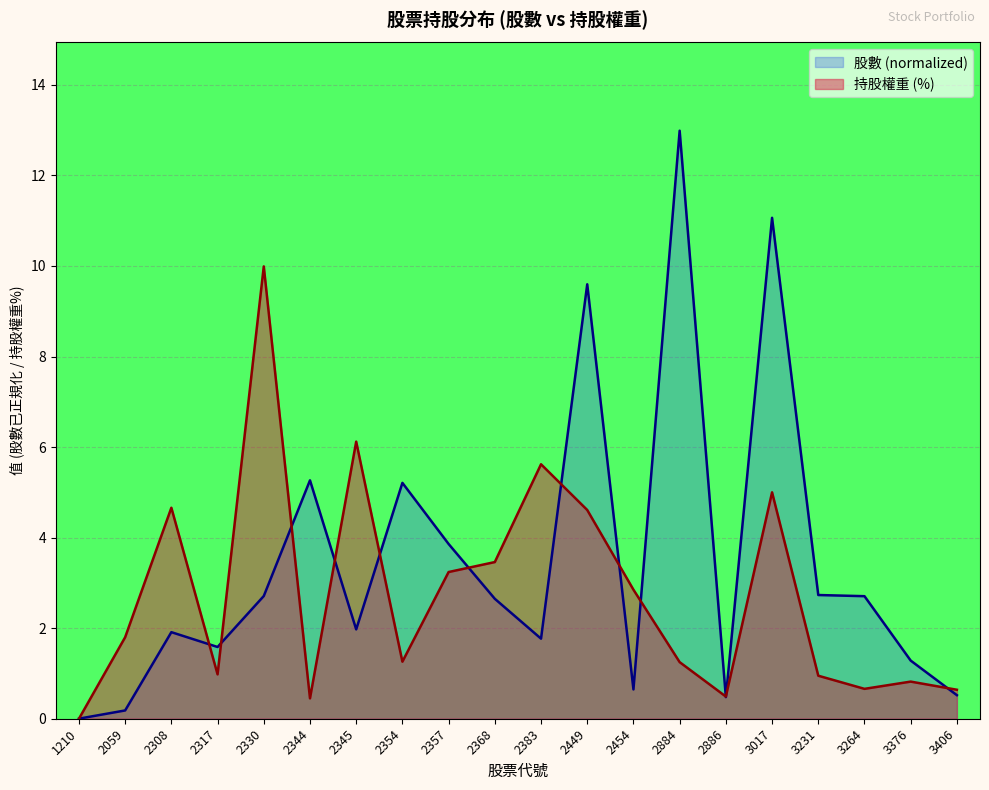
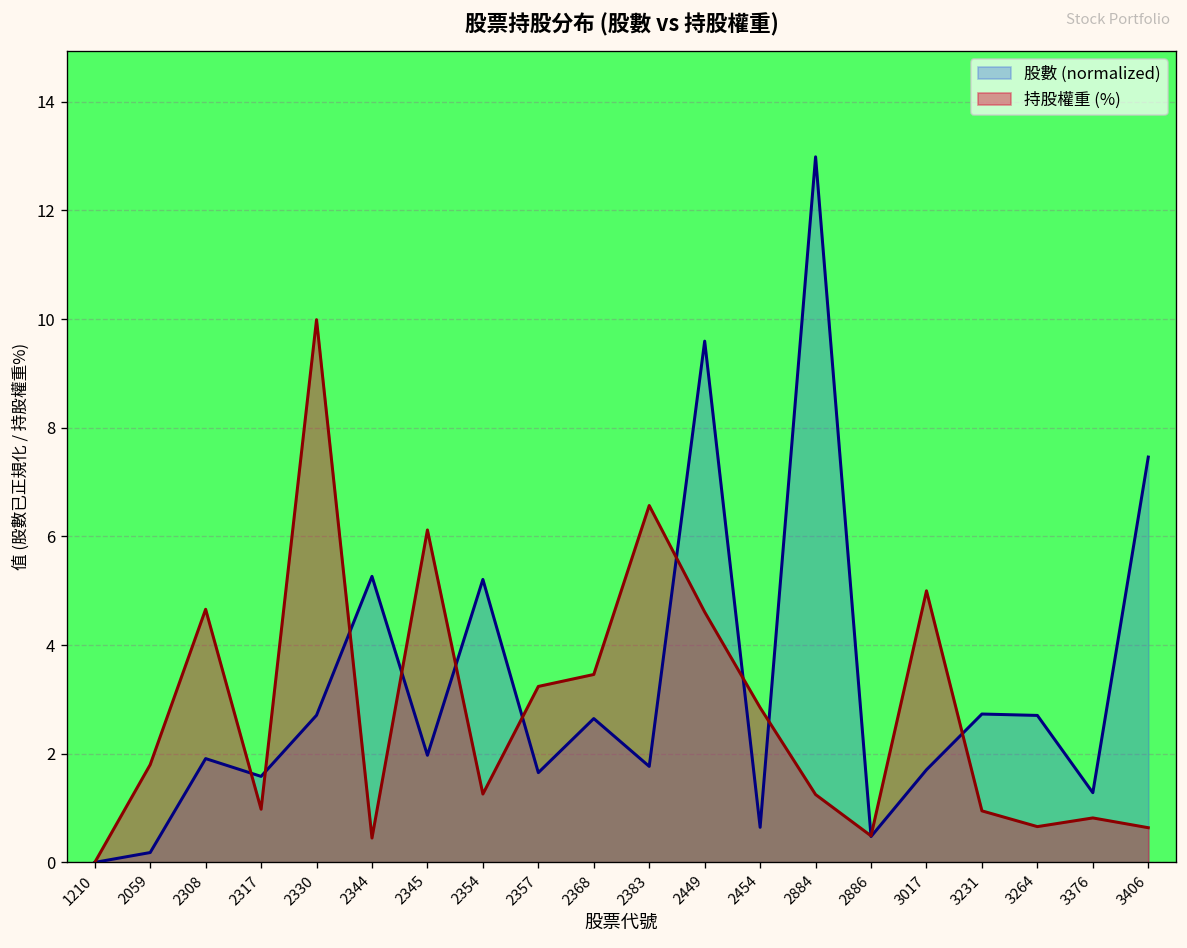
股數 (normalized), 2357: 3.9 -> 1.7
持股權重 (%), 2383: 5.6 -> 6.6
股數 (normalized), 3017: 11.1 -> 1.7
股數 (normalized), 3406: 0.5 -> 7.5
